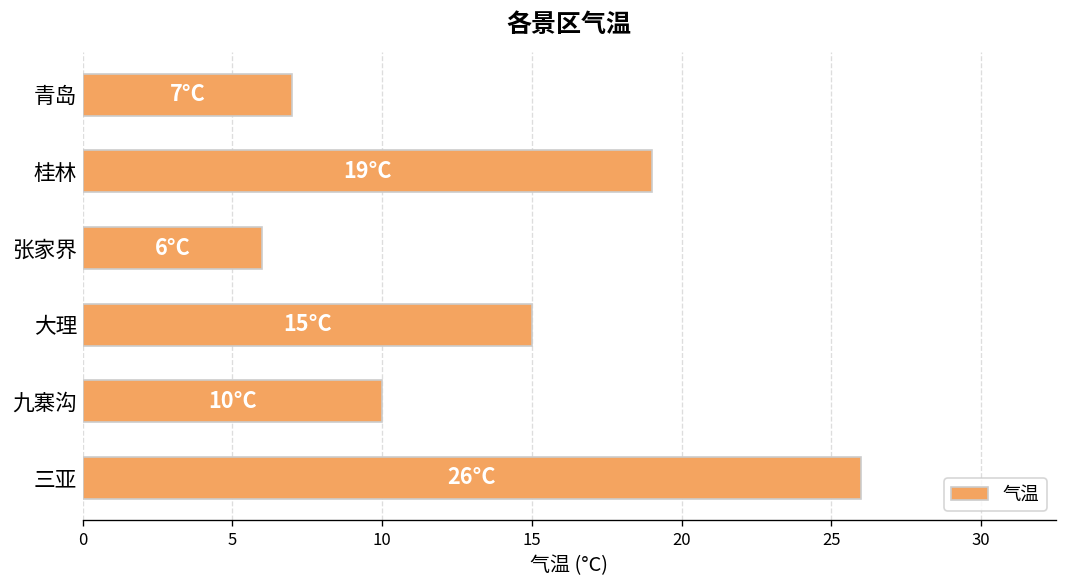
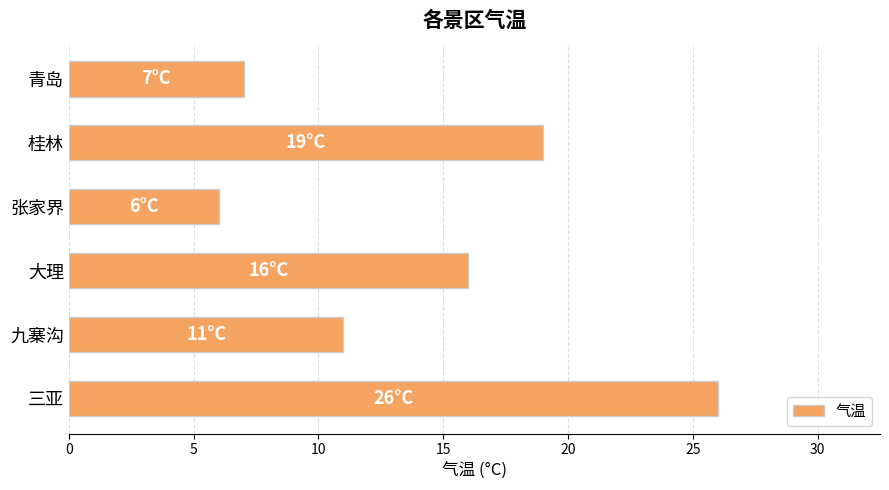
大理: 15°C -> 16°C
九寨沟: 10°C -> 11°C
